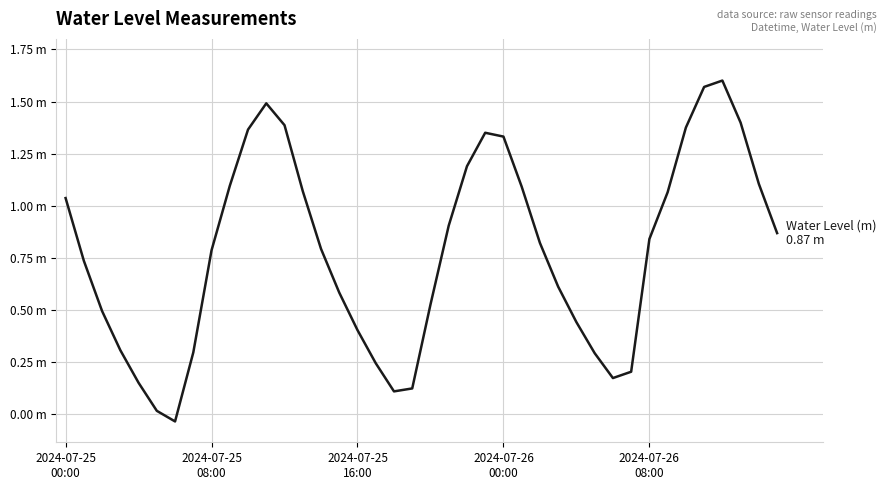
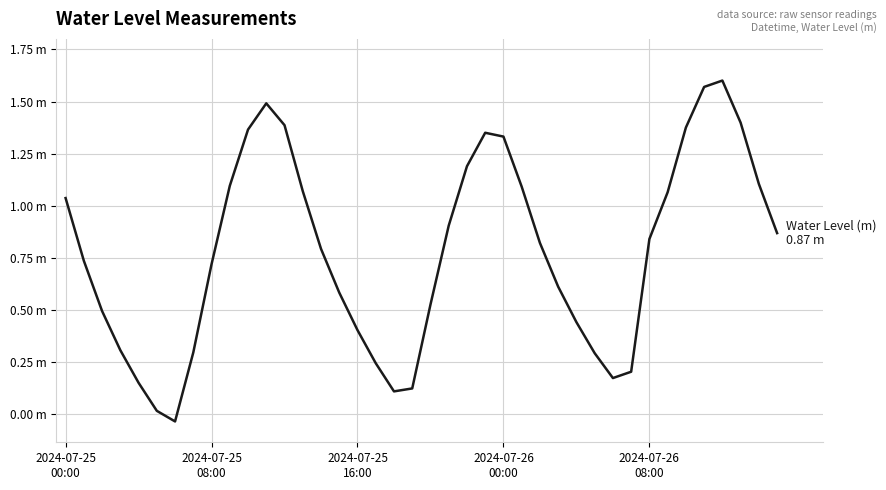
2024-07-25 08:00: 0.79 m -> 0.72 m
